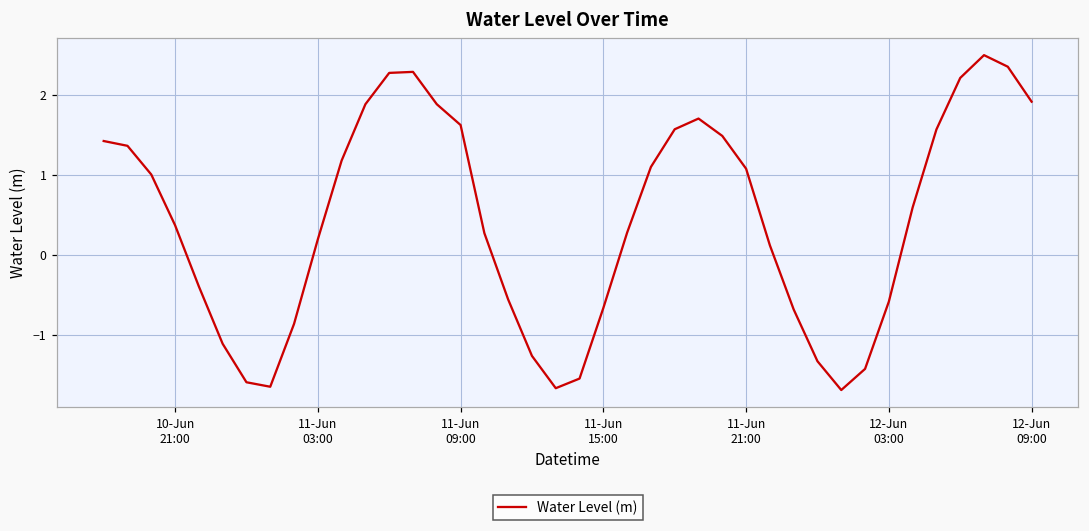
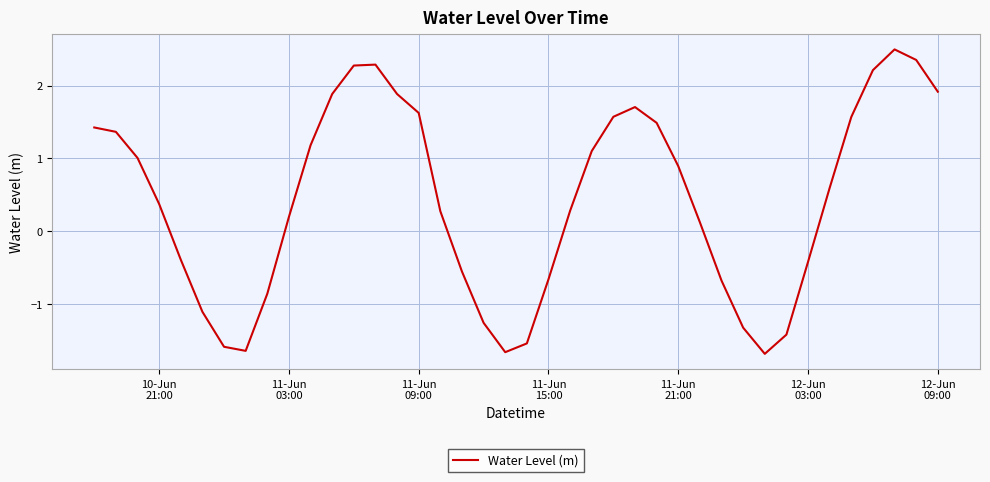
11-Jun 21:00: 1.1 -> 0.9
12-Jun 03:00: -0.6 -> -0.4
